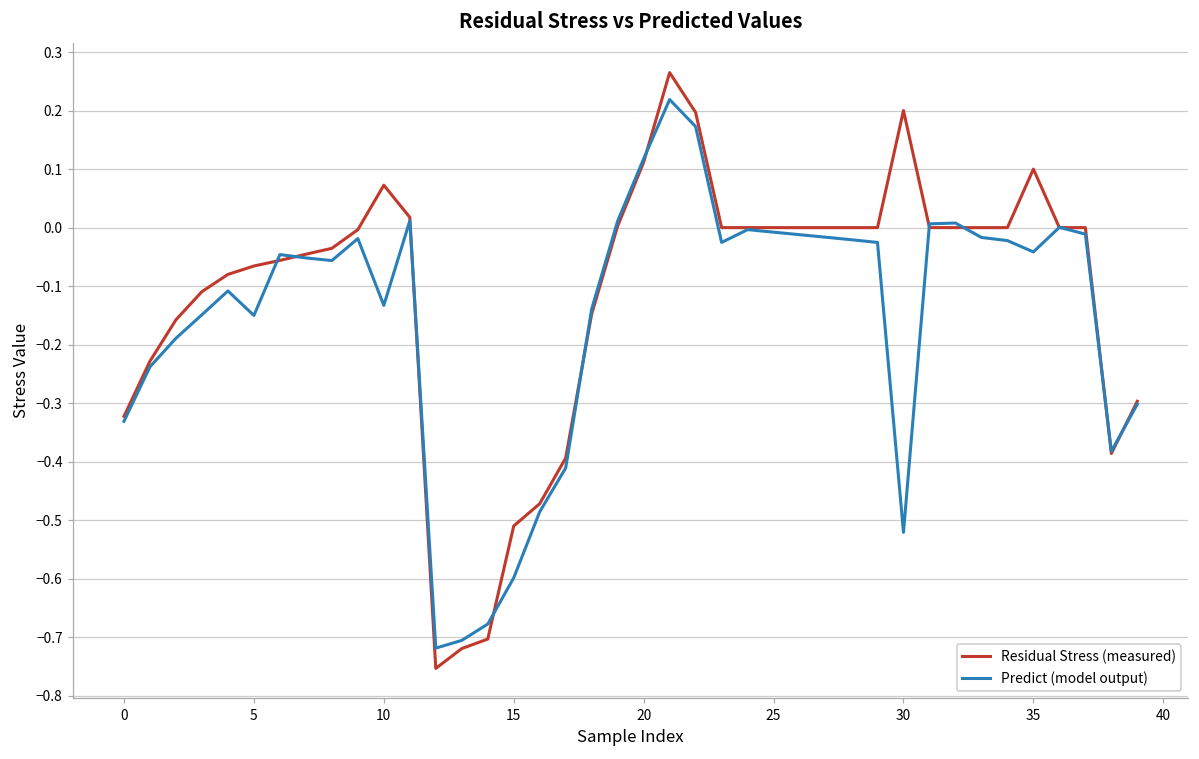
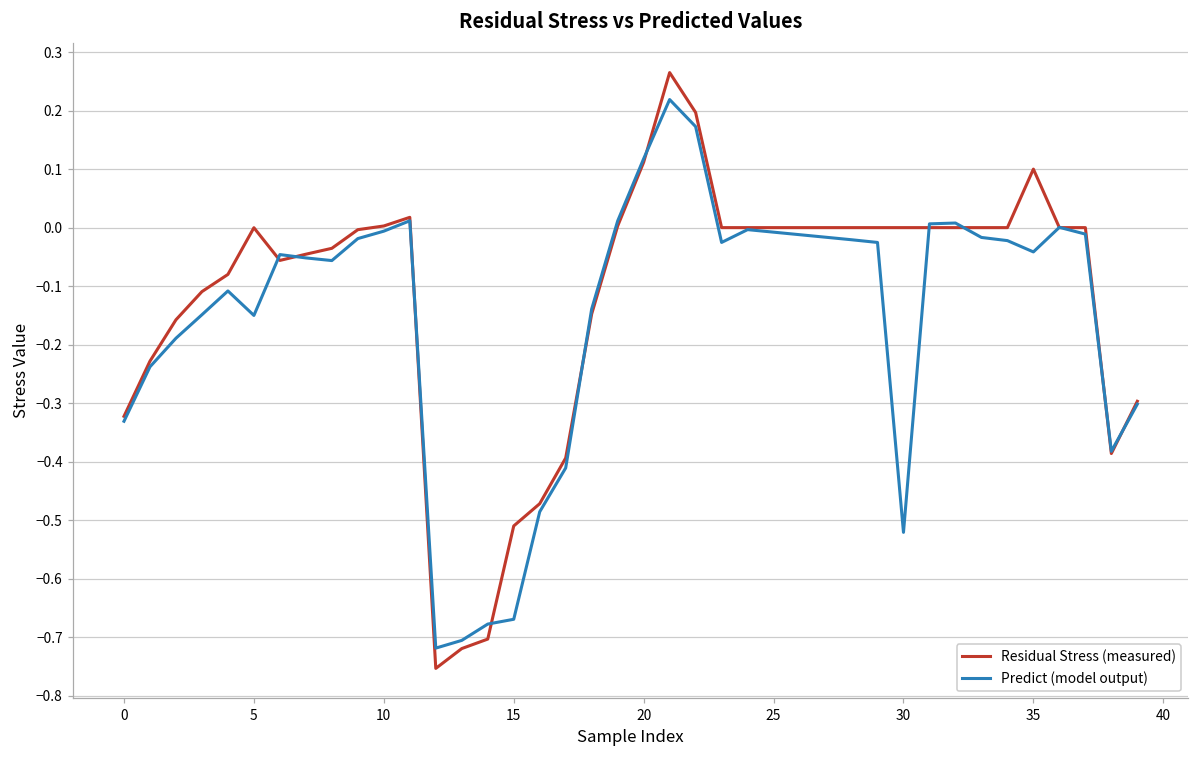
Residual Stress (measured), 5: -0.07 -> 0.00
Residual Stress (measured), 10: 0.07 -> 0.00
Predict (model output), 10: -0.13 -> -0.01
Predict (model output), 15: -0.60 -> -0.67
Residual Stress (measured), 30: 0.2 -> 0.0
